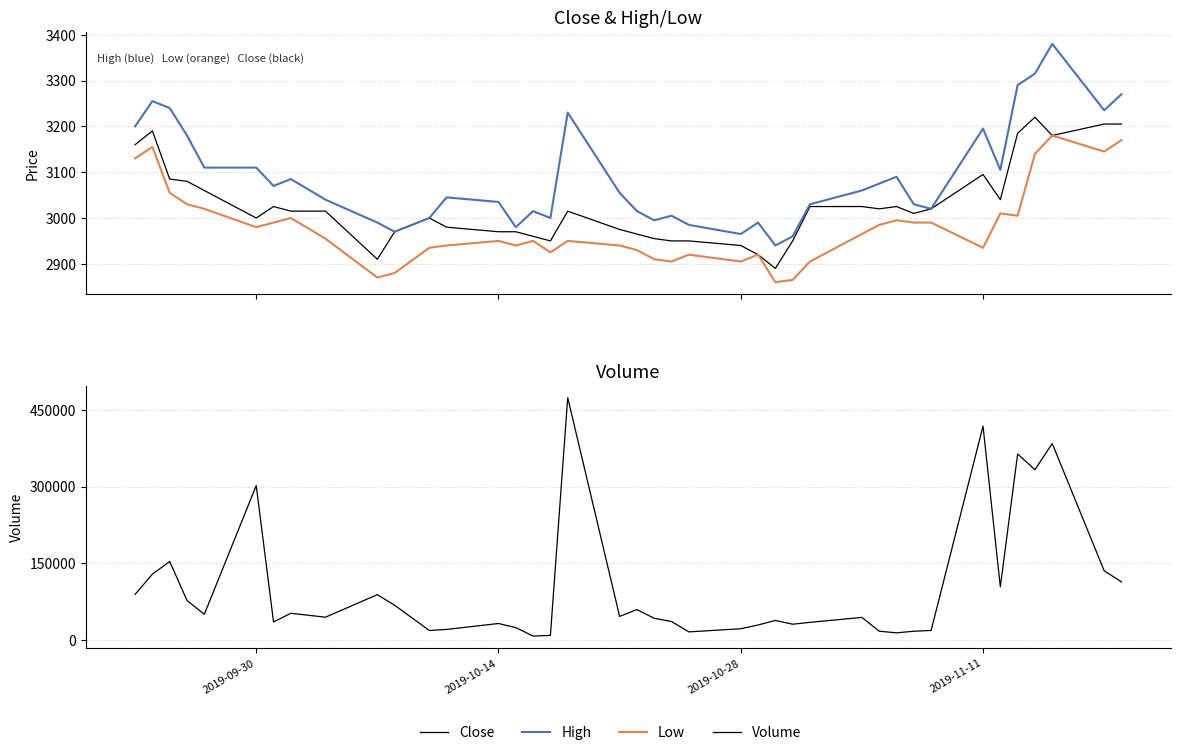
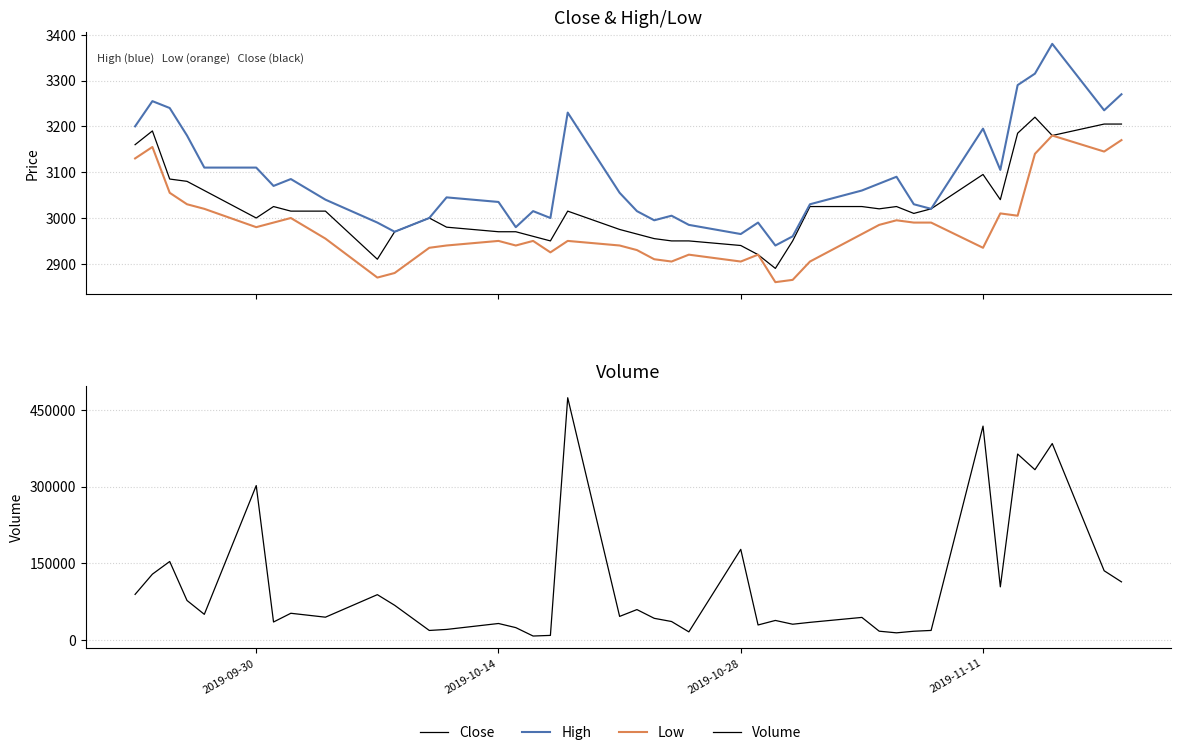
Volume, 2019-10-28: 20000 -> 180000
